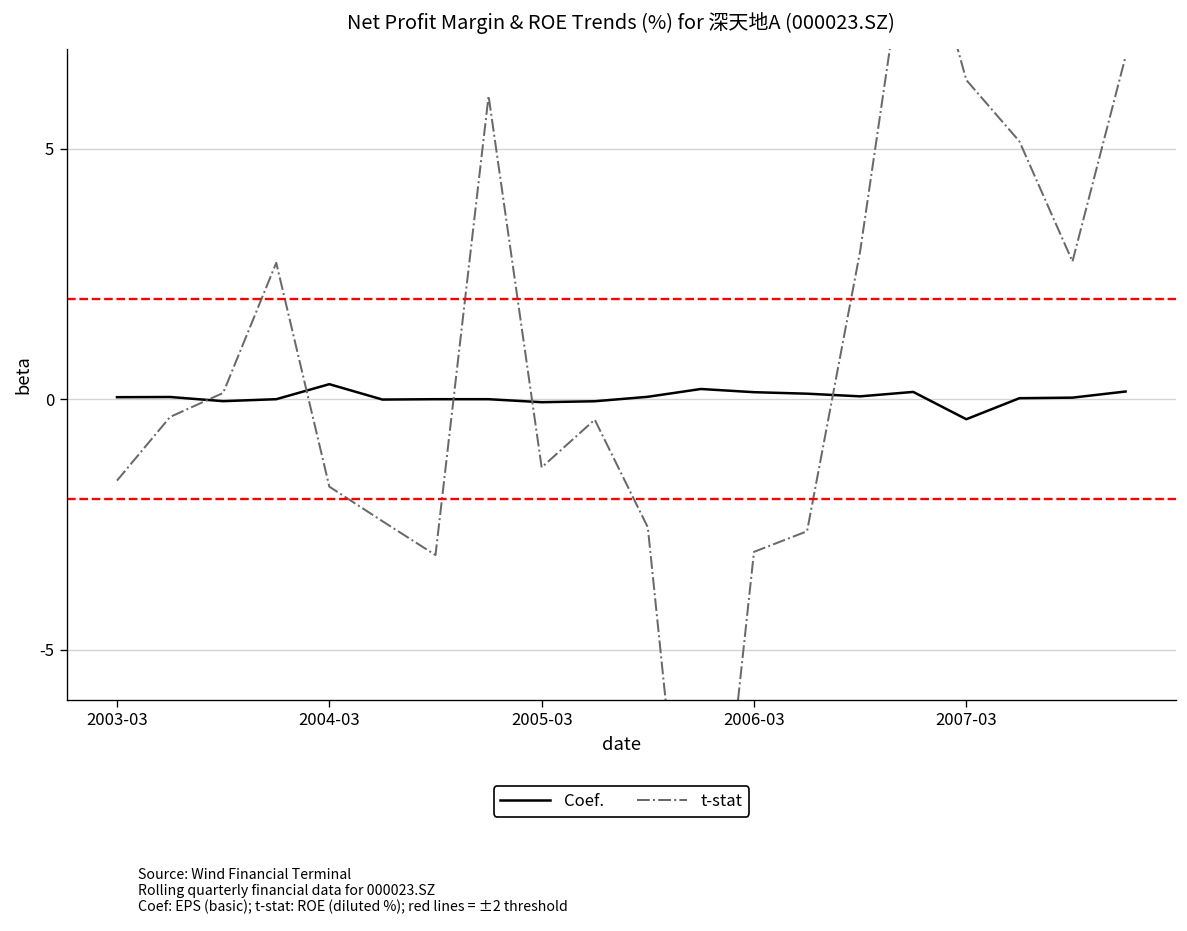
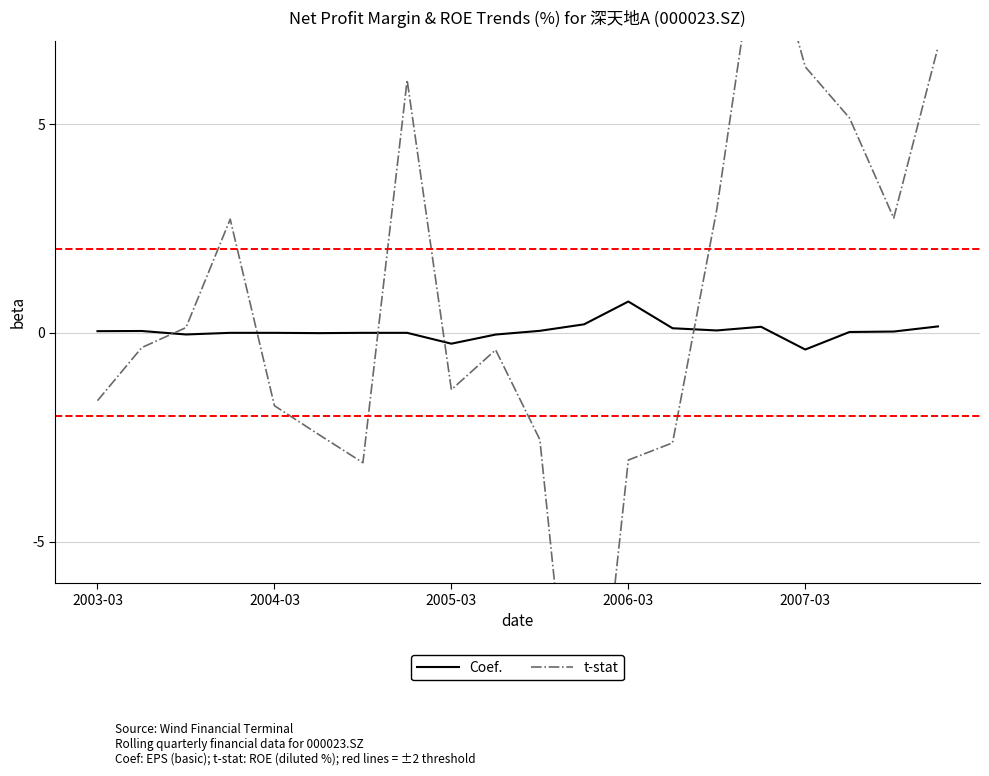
Coef., 2004-03: 0.3 -> 0.0
Coef., 2005-03: -0.1 -> -0.3
Coef., 2006-03: 0.1 -> 0.8
